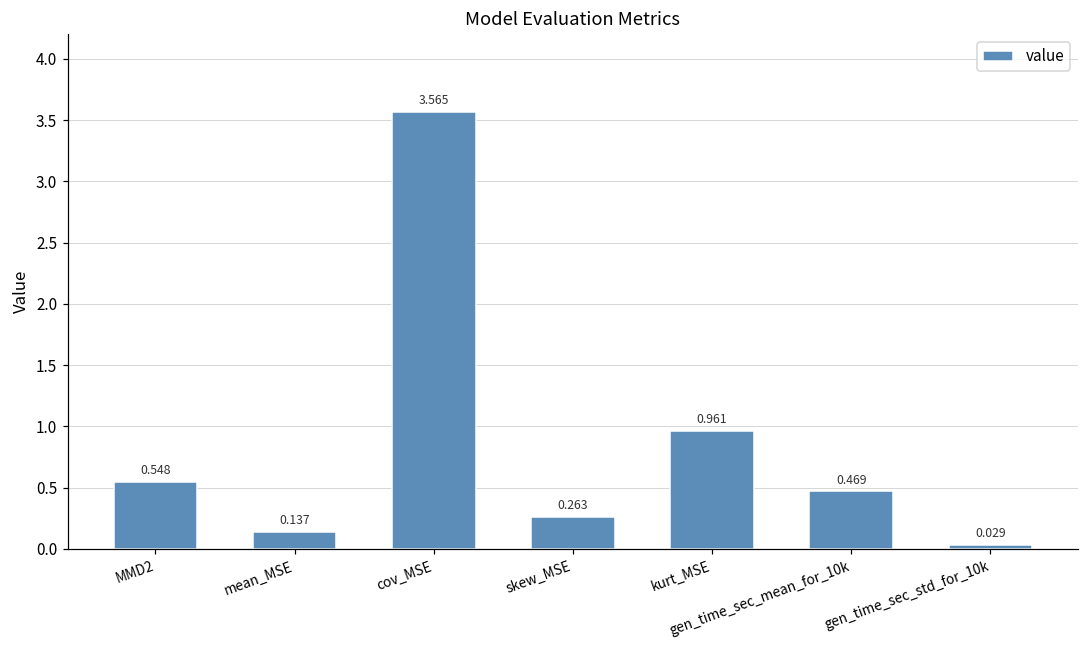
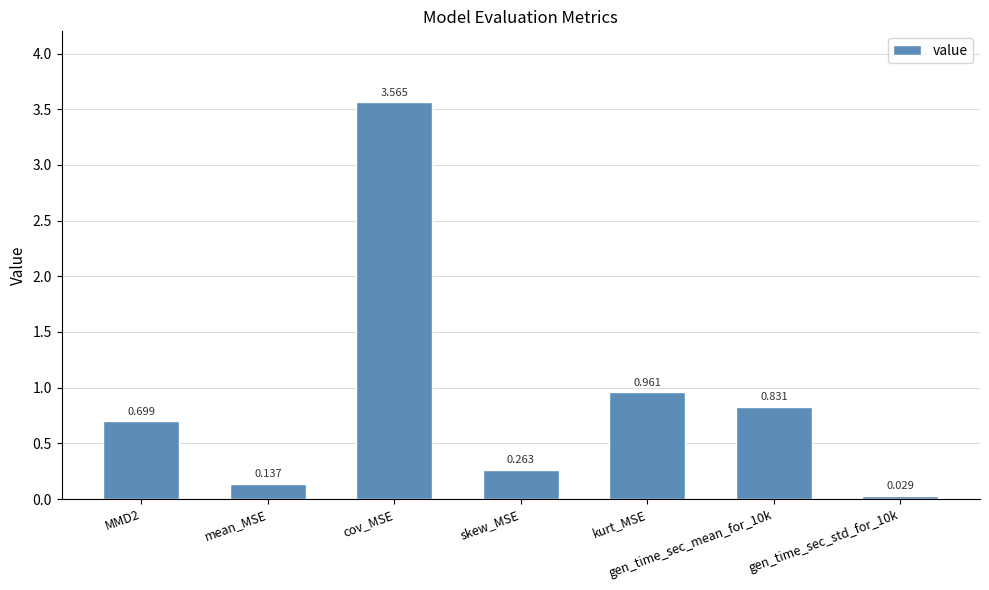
MMD2: 0.548 -> 0.699
gen_time_sec_mean_for_10k: 0.469 -> 0.831
